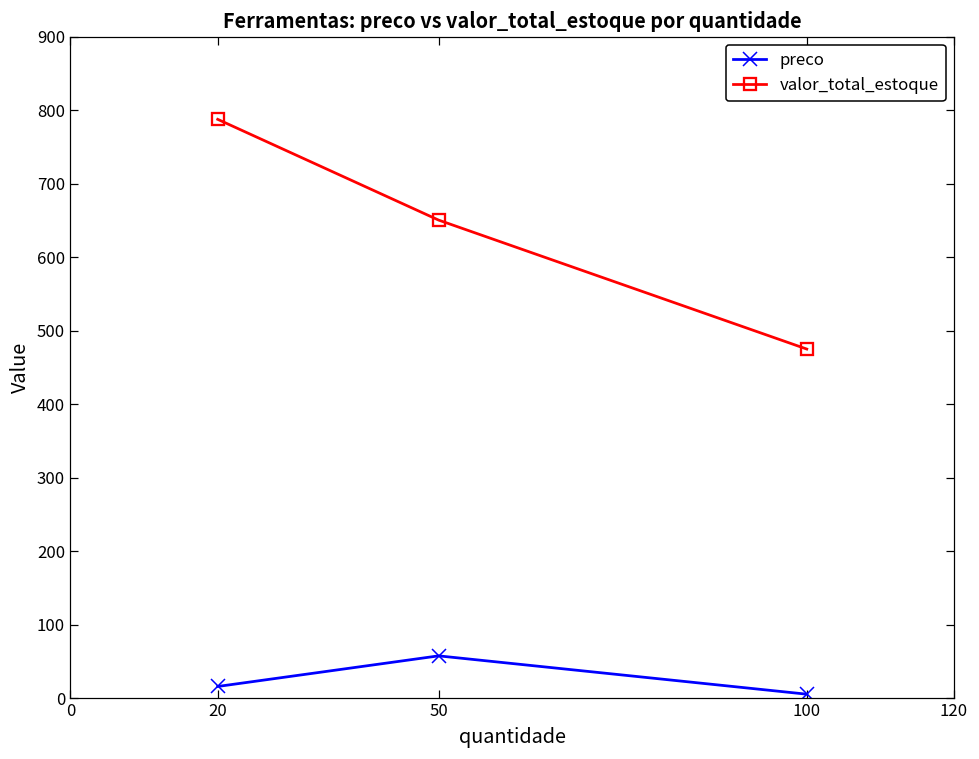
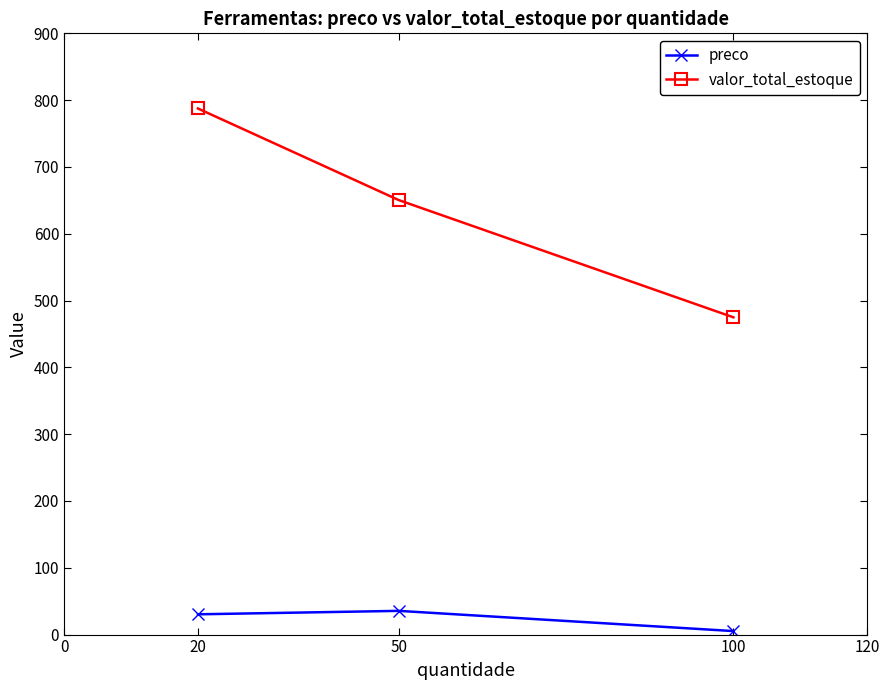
preco, 20: 20 -> 30
preco, 50: 60 -> 40
